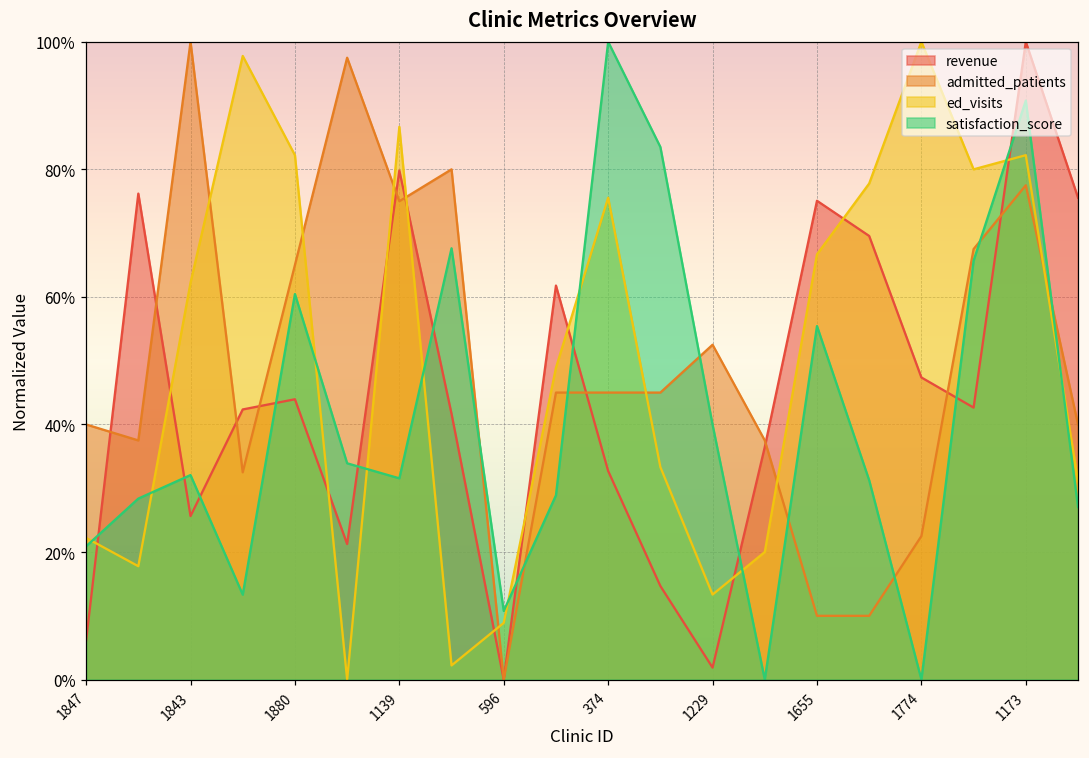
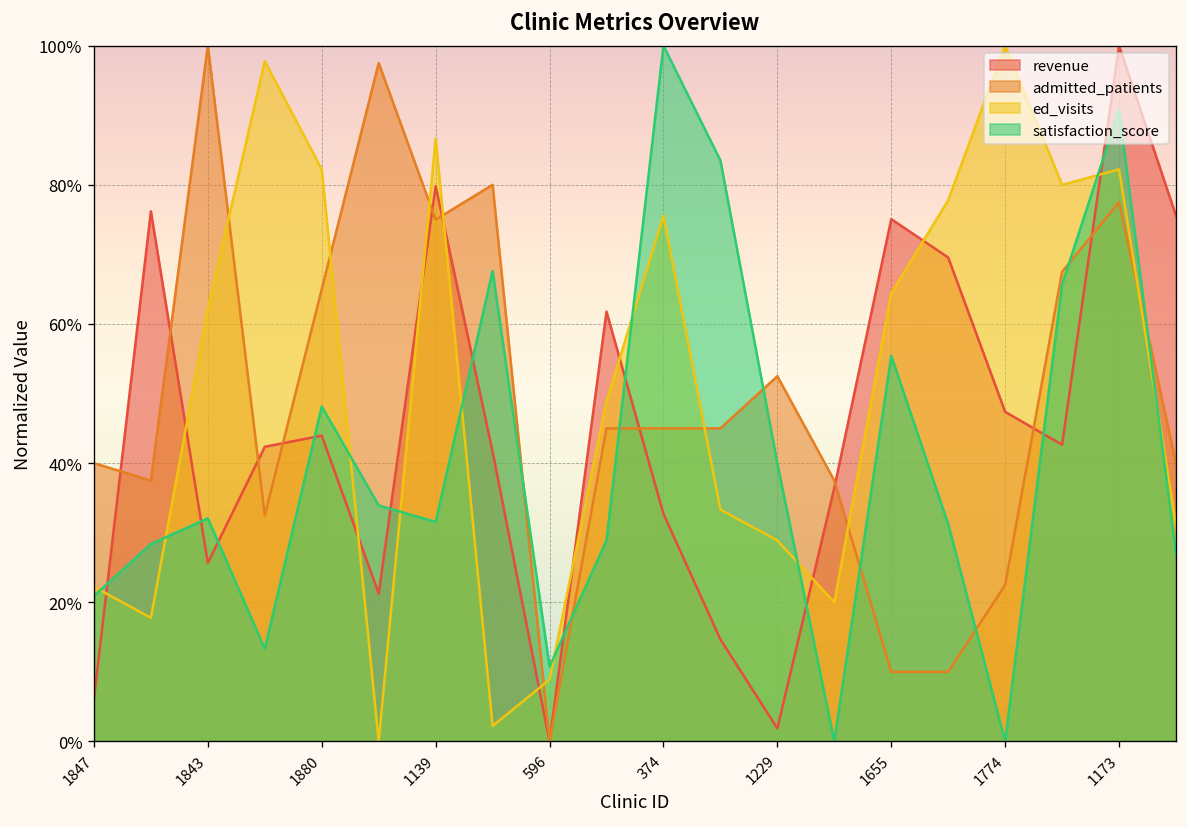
satisfaction_score, 1880: 60% -> 48%
ed_visits, 1229: 13% -> 29%
ed_visits, 1655: 67% -> 64%
